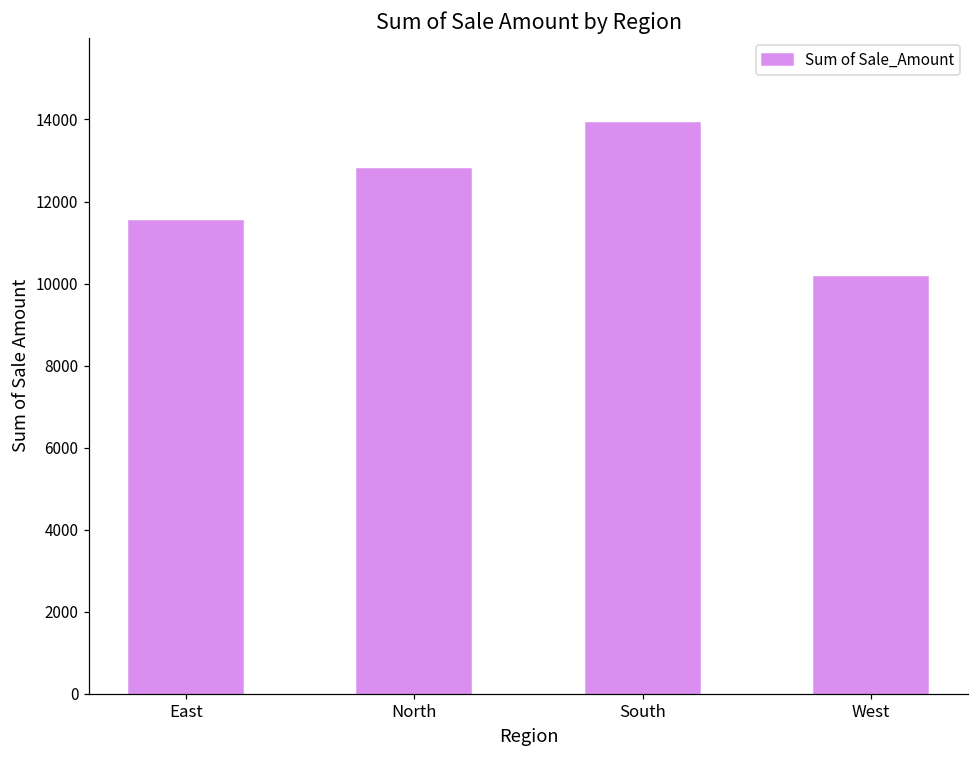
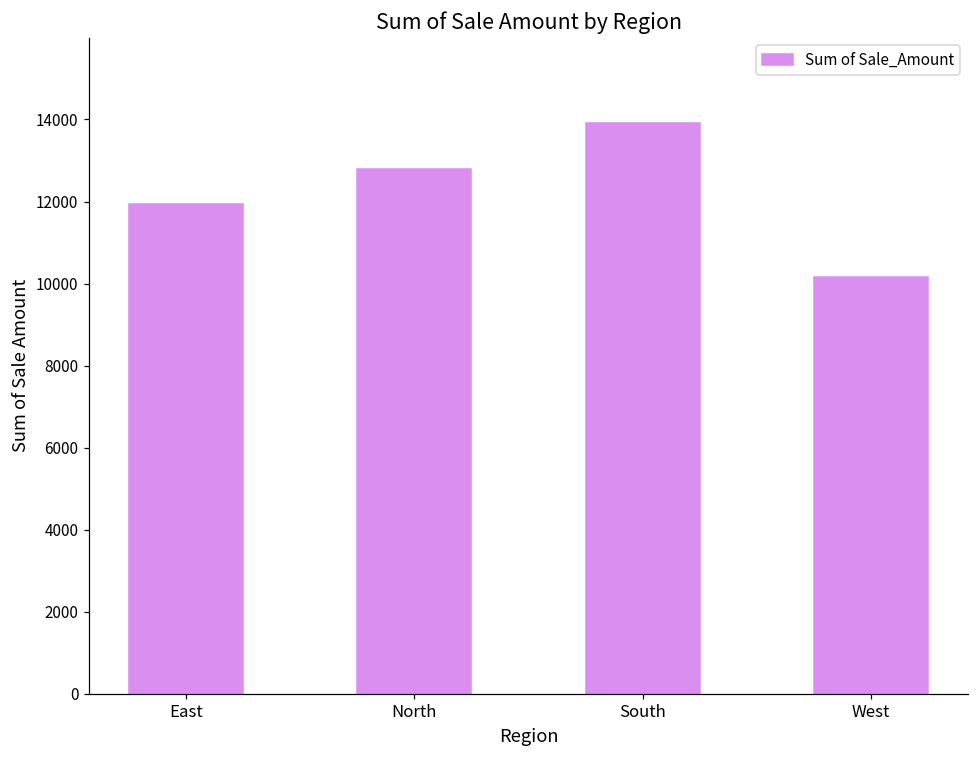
East: 11500 -> 11900
